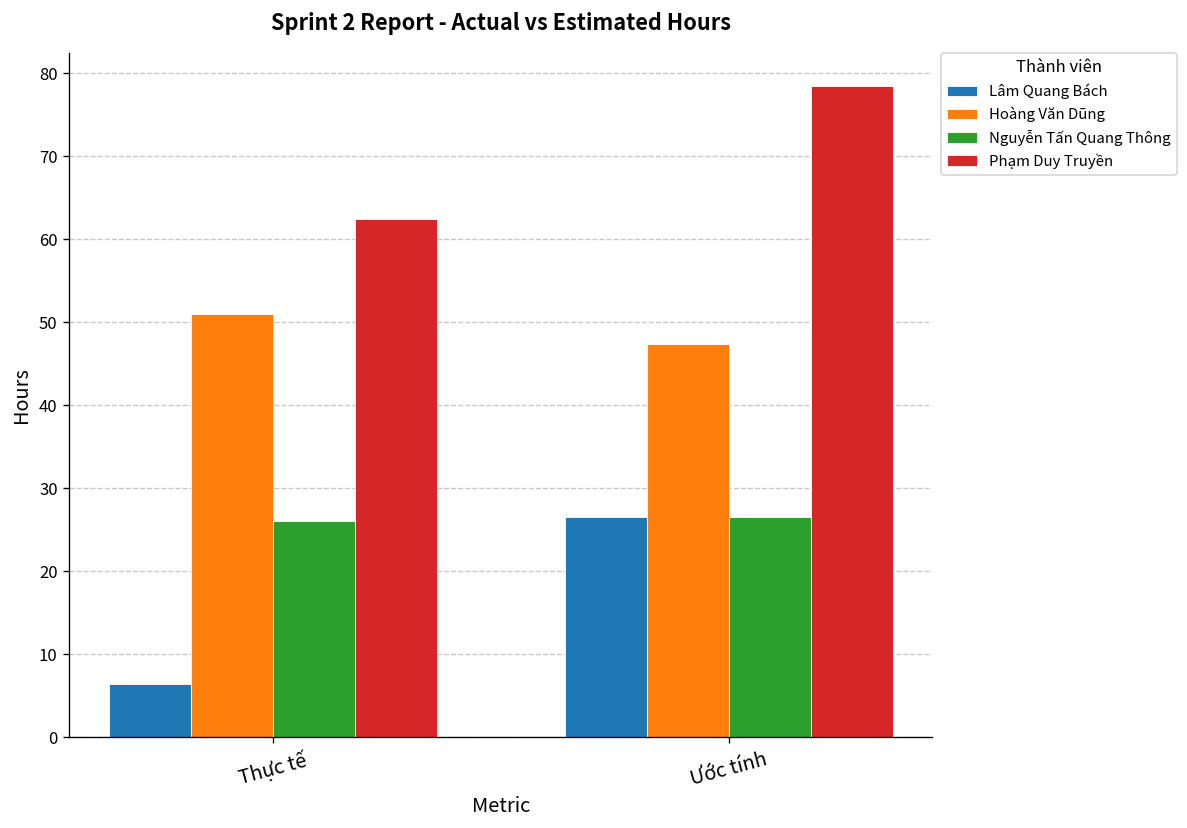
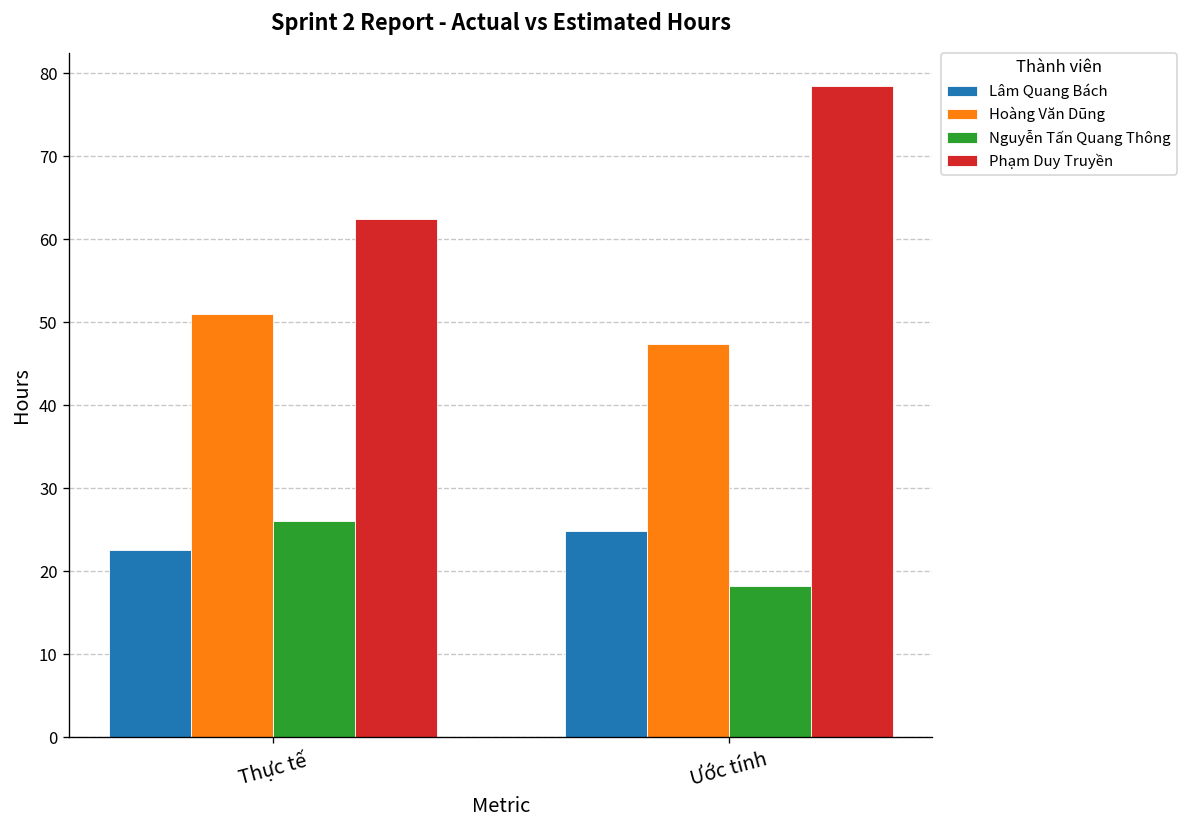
Lâm Quang Bách, Thực tế: 6 -> 23
Lâm Quang Bách, Ước tính: 27 -> 25
Nguyễn Tấn Quang Thông, Ước tính: 27 -> 18
